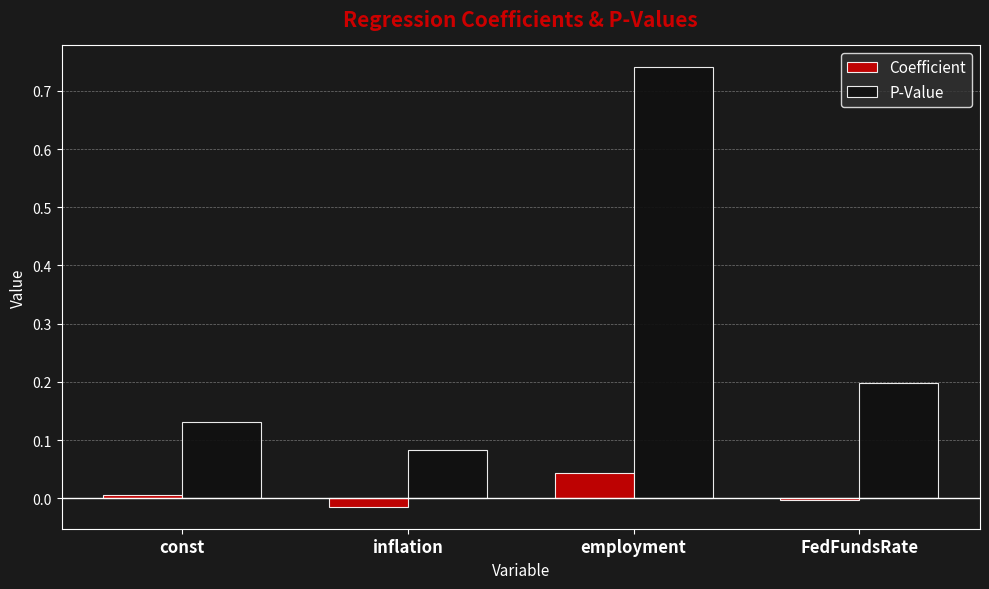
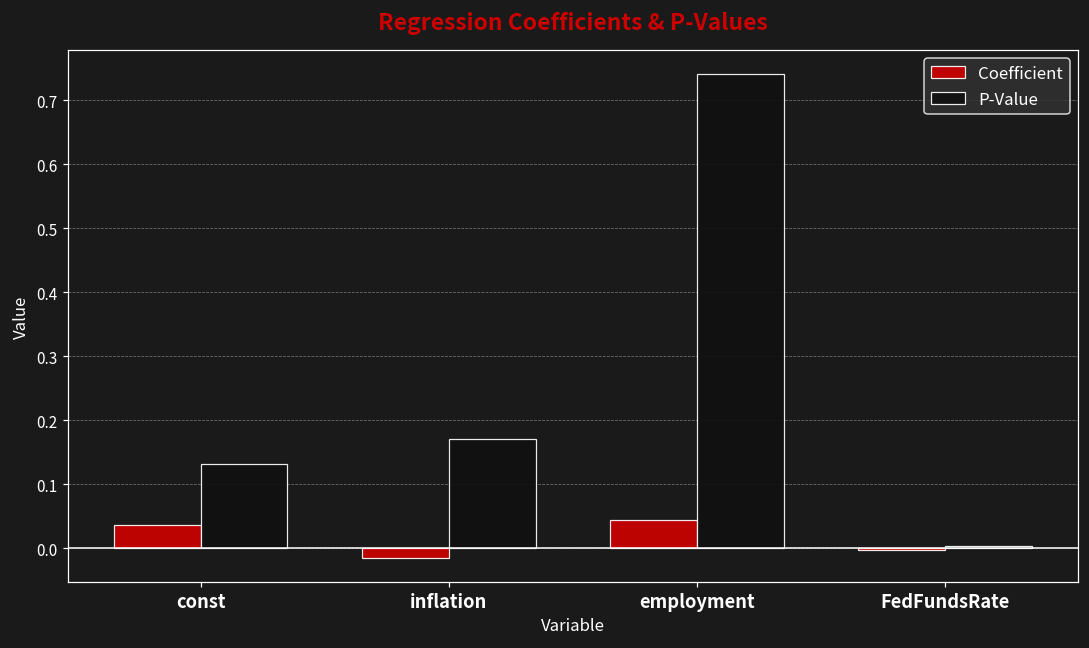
Coefficient, const: 0.01 -> 0.04
P-Value, inflation: 0.08 -> 0.17
P-Value, FedFundsRate: 0.20 -> 0.00
